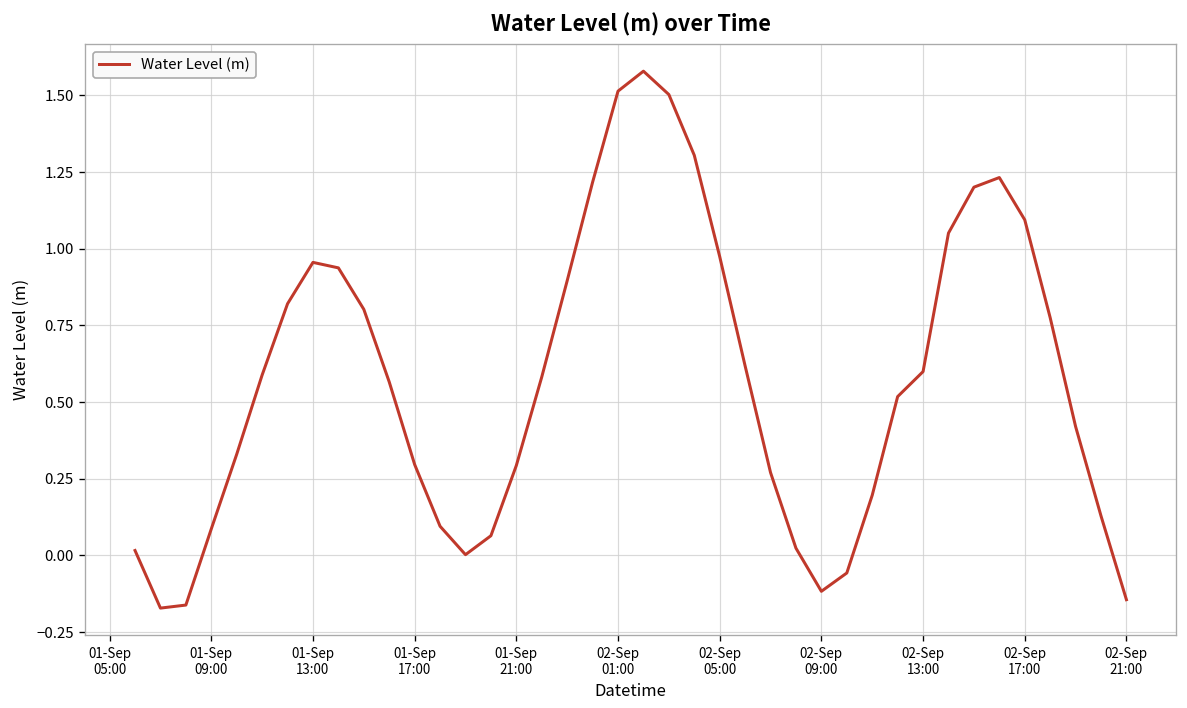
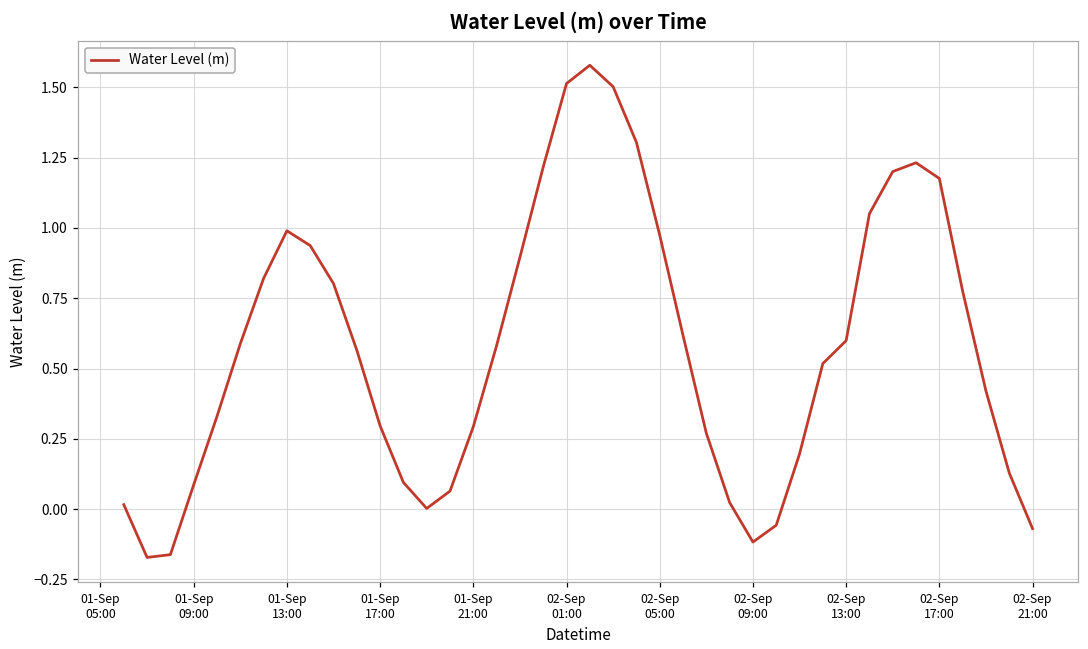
01-Sep 13:00: 0.96 -> 0.99
02-Sep 17:00: 1.09 -> 1.18
02-Sep 21:00: -0.14 -> -0.07
